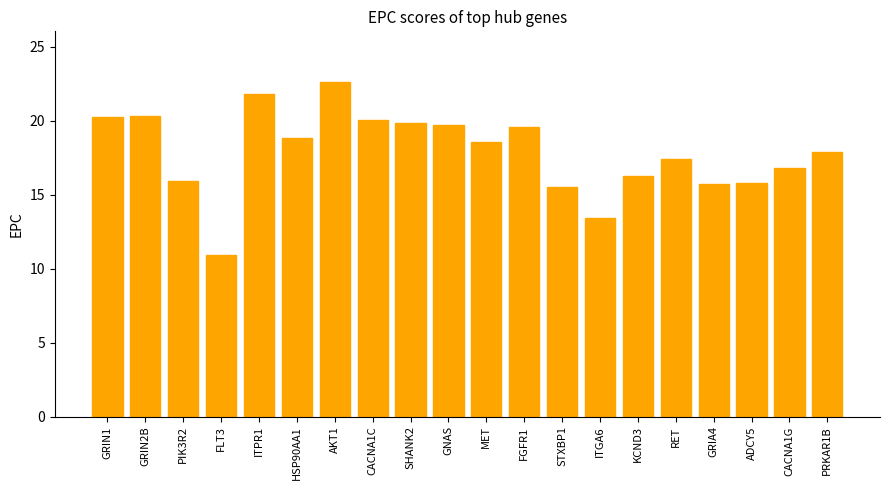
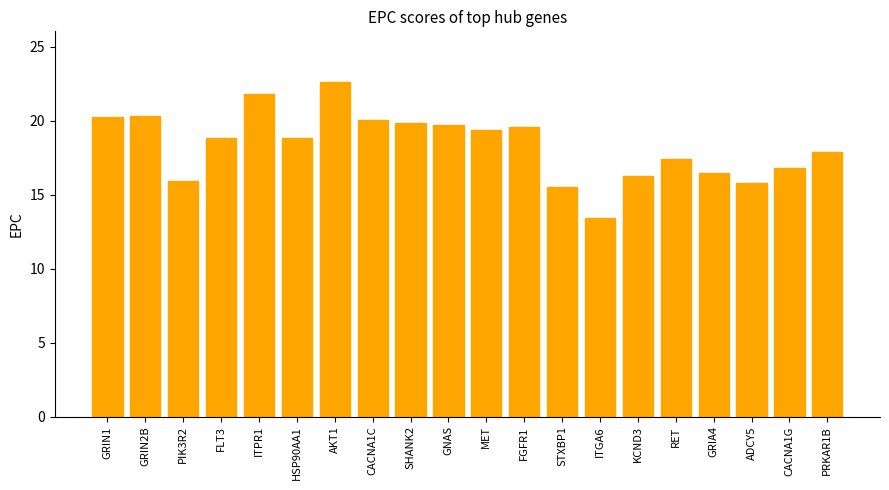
FLT3: 11.0 -> 18.8
MET: 18.6 -> 19.4
GRIA4: 15.7 -> 16.5
